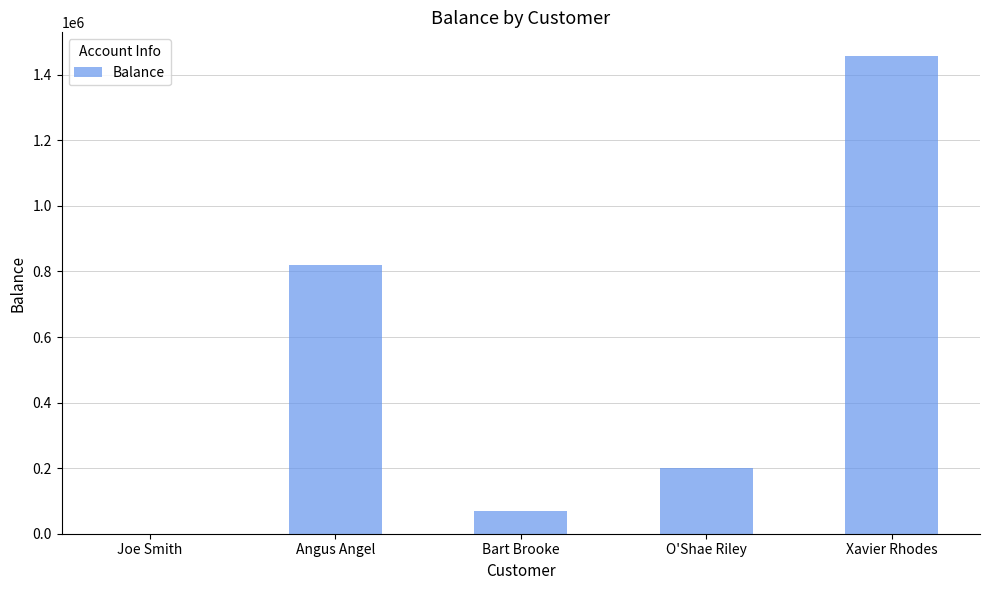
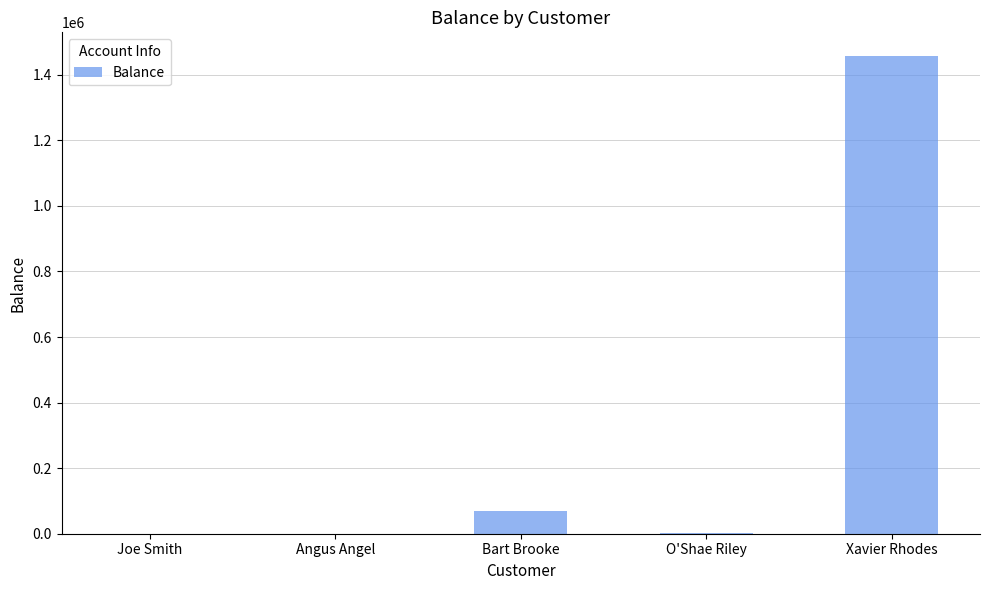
Angus Angel: 820000 -> 0
O'Shae Riley: 200000 -> 0
